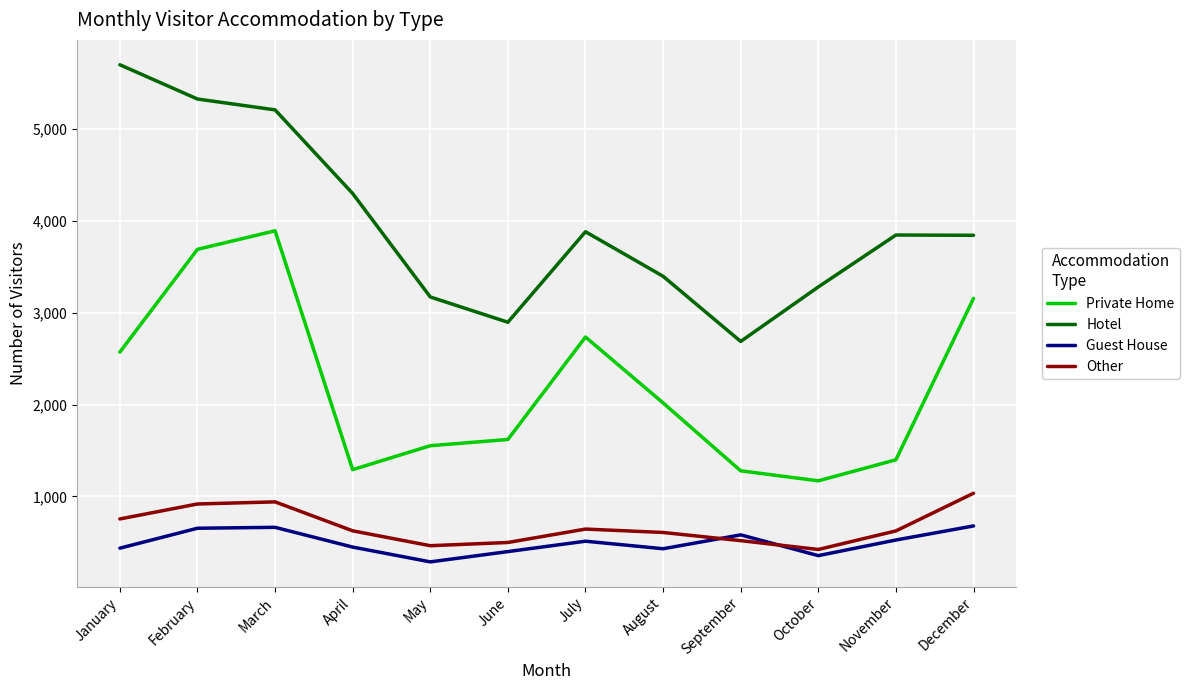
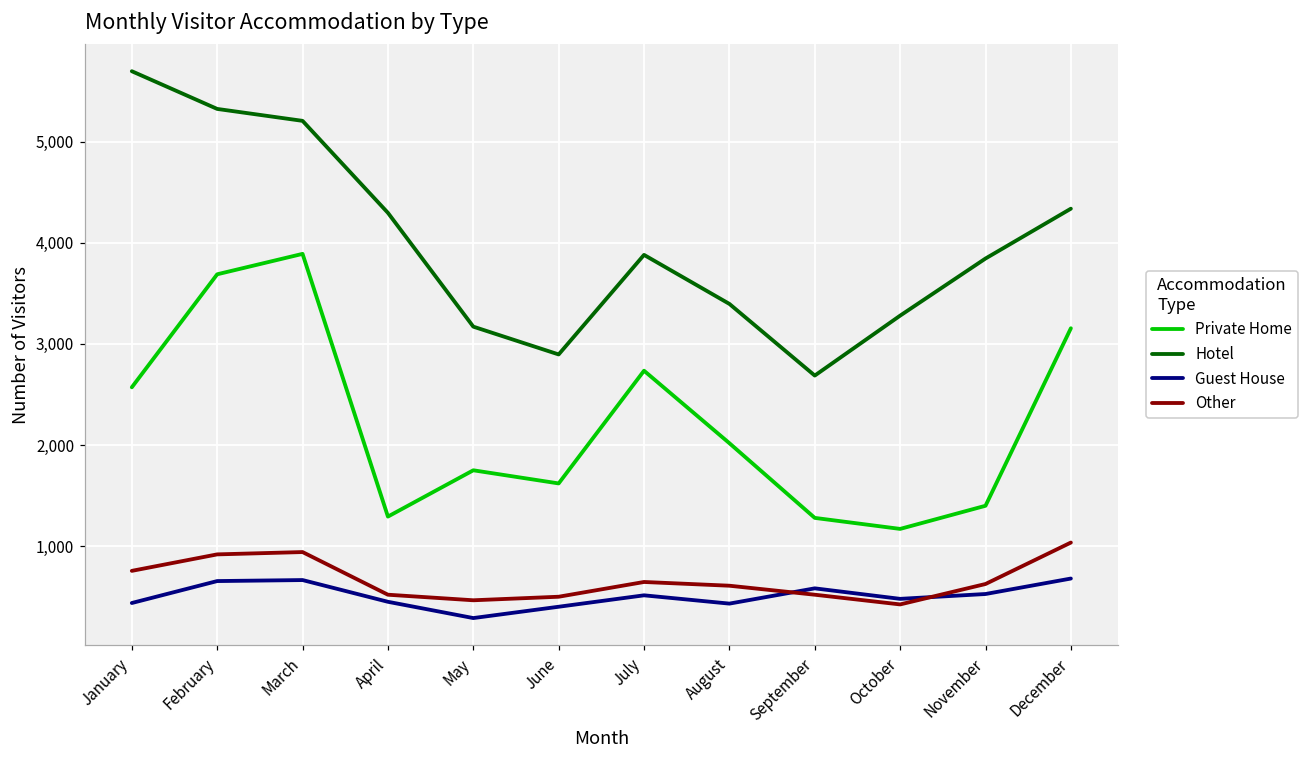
Other, April: 600 -> 500
Private Home, May: 1,600 -> 1,800
Guest House, October: 400 -> 500
Hotel, December: 3,800 -> 4,300
